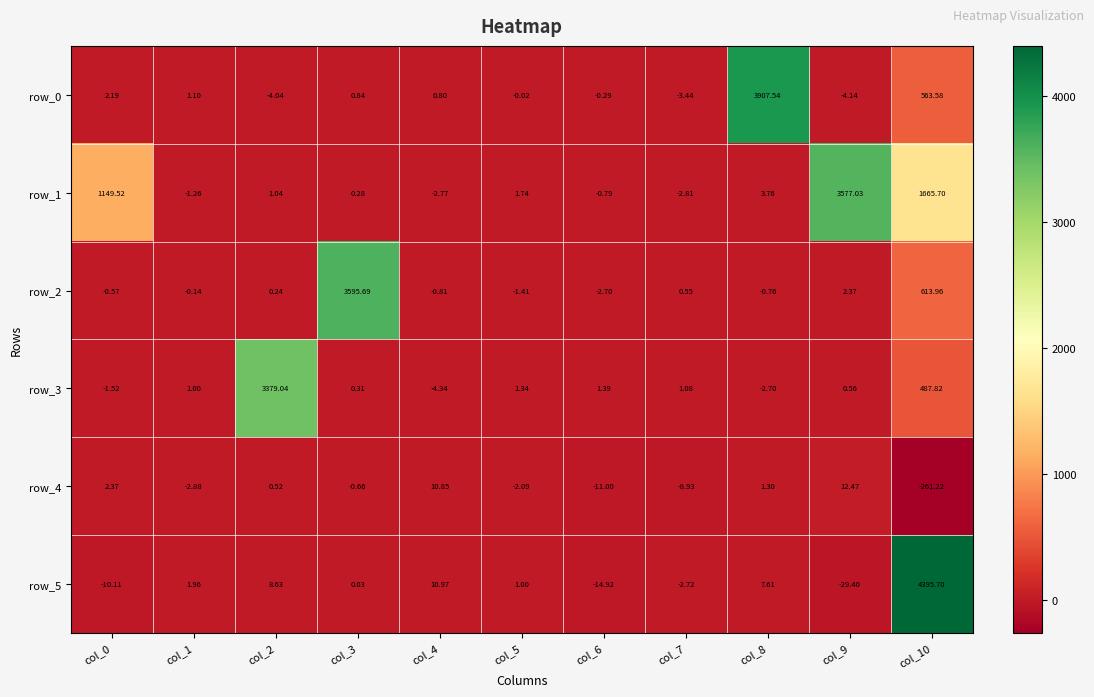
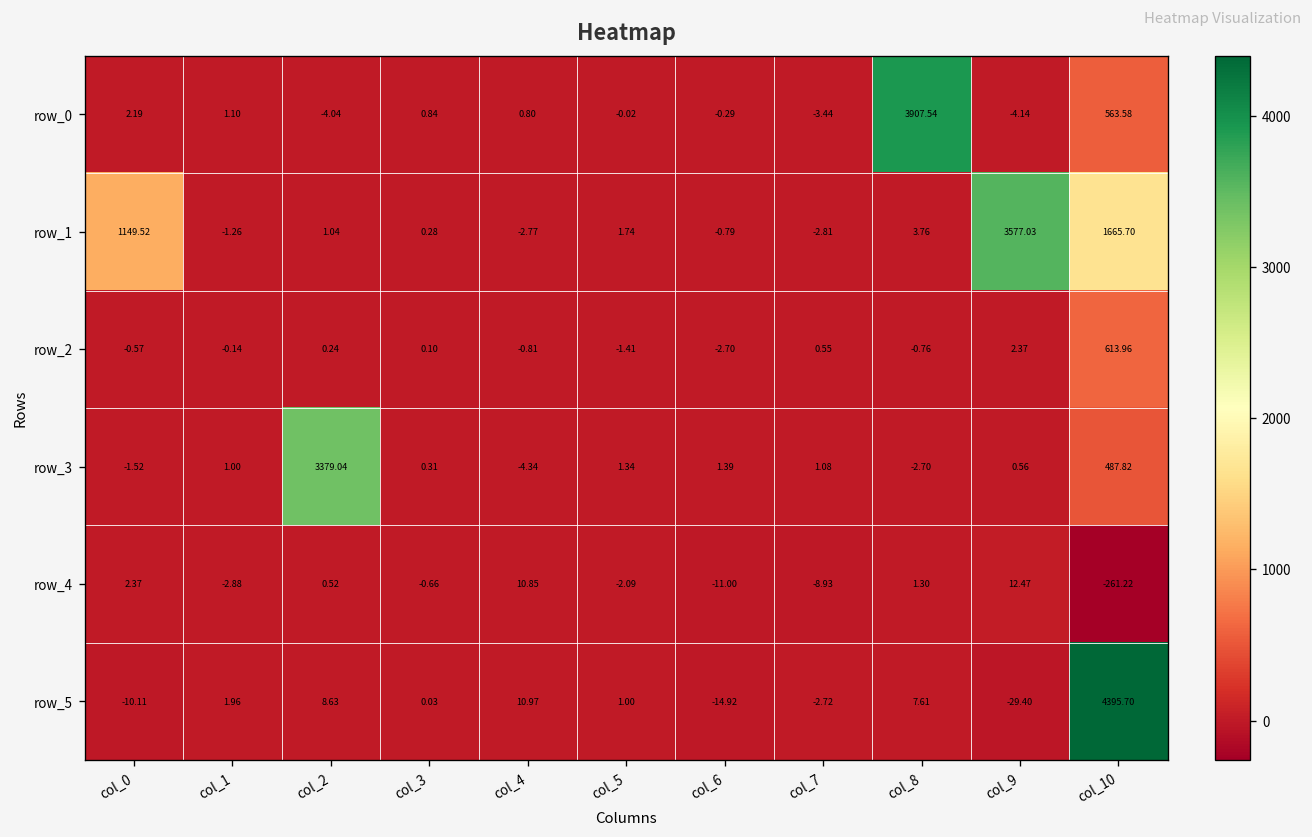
row_2, col_3: 3595.69 -> 0.10
